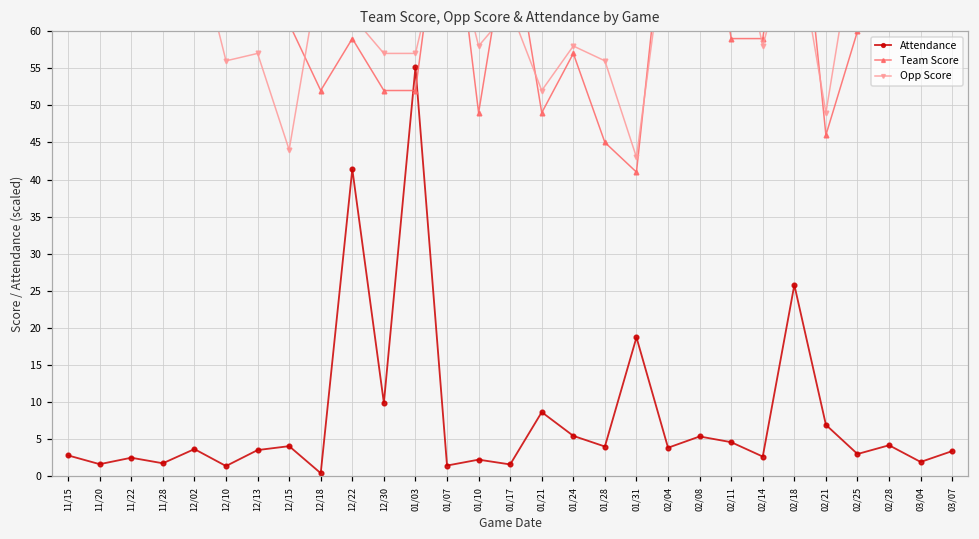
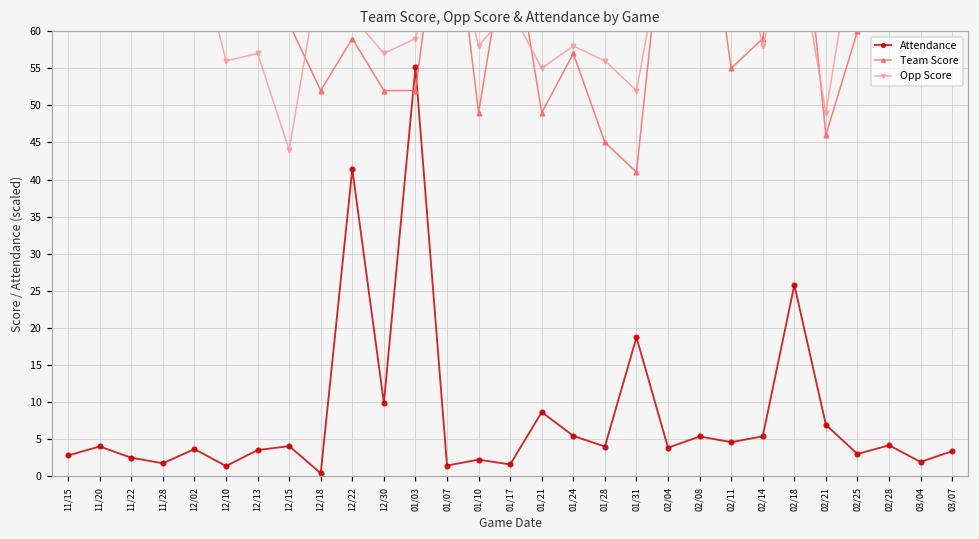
Attendance, 11/20: 2 -> 4
Opp Score, 01/03: 57 -> 59
Opp Score, 01/21: 52 -> 55
Opp Score, 01/31: 43 -> 52
Team Score, 02/11: 59 -> 55
Attendance, 02/14: 3 -> 5
